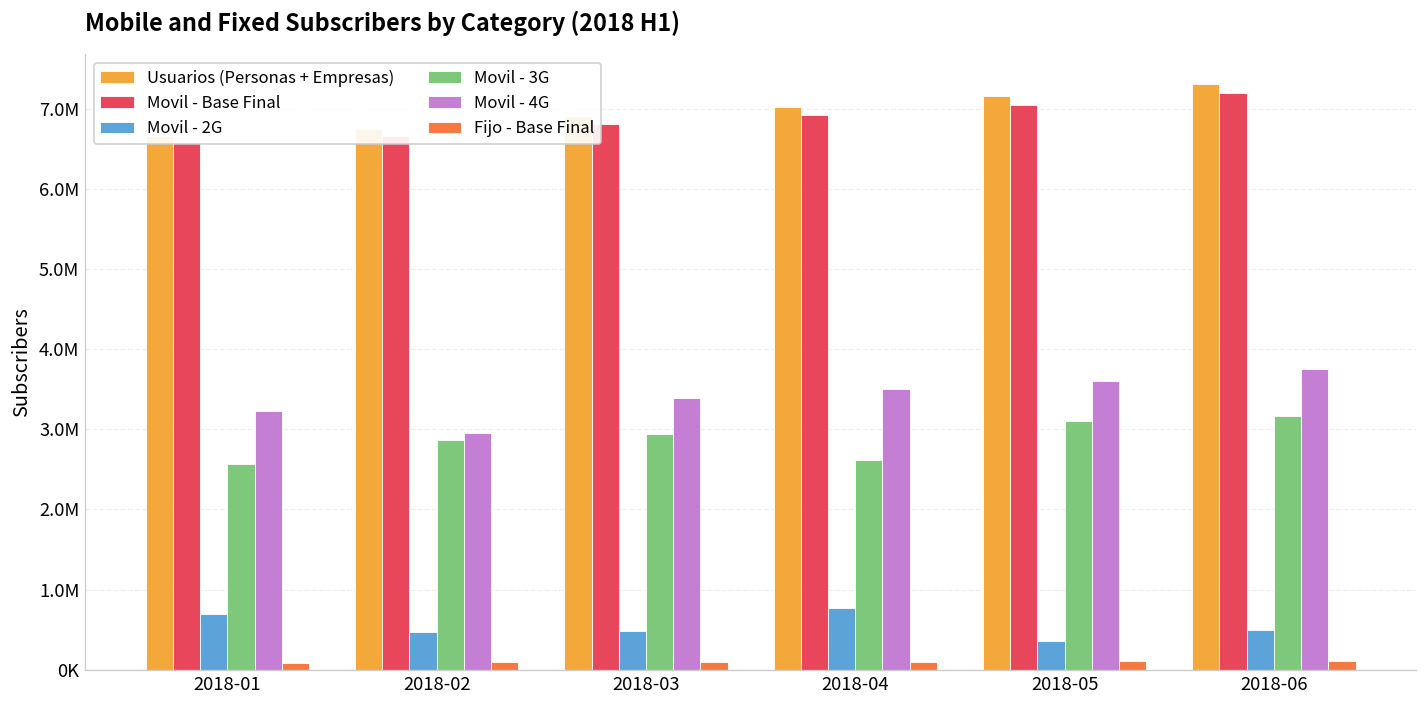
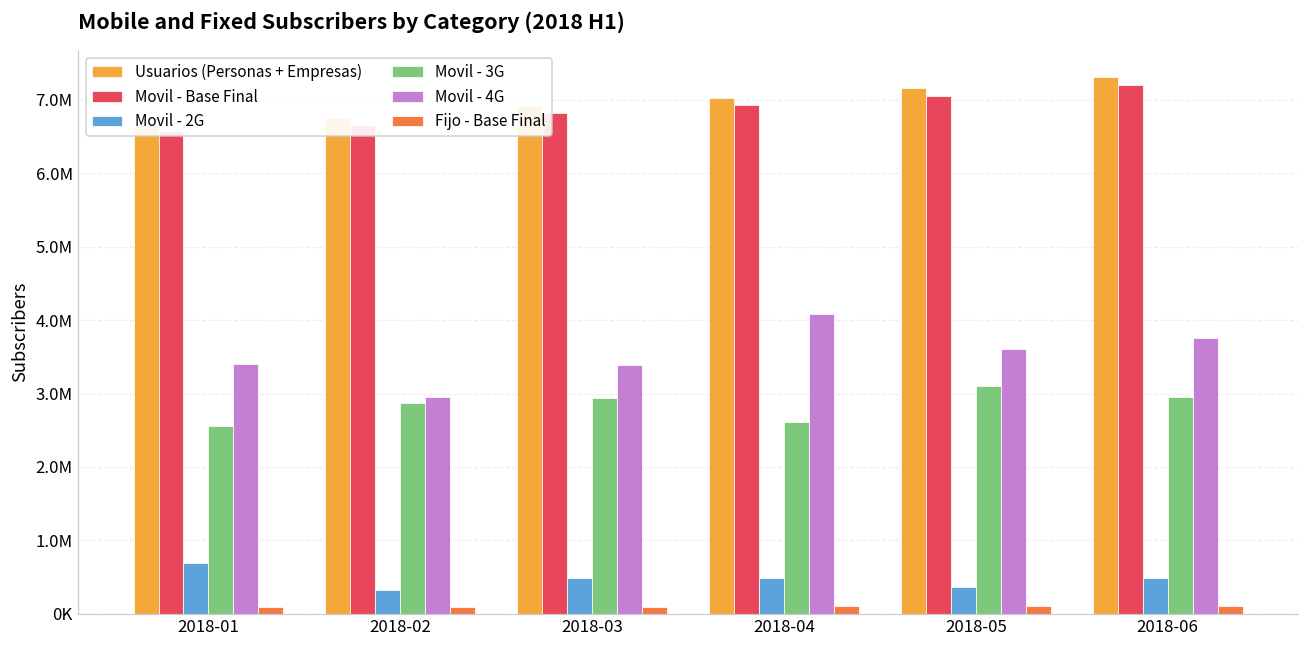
Movil - 4G, 2018-01: 3200000 -> 3400000
Movil - 2G, 2018-02: 500000 -> 300000
Movil - 2G, 2018-04: 800000 -> 500000
Movil - 4G, 2018-04: 3500000 -> 4100000
Movil - 3G, 2018-06: 3200000 -> 3000000
